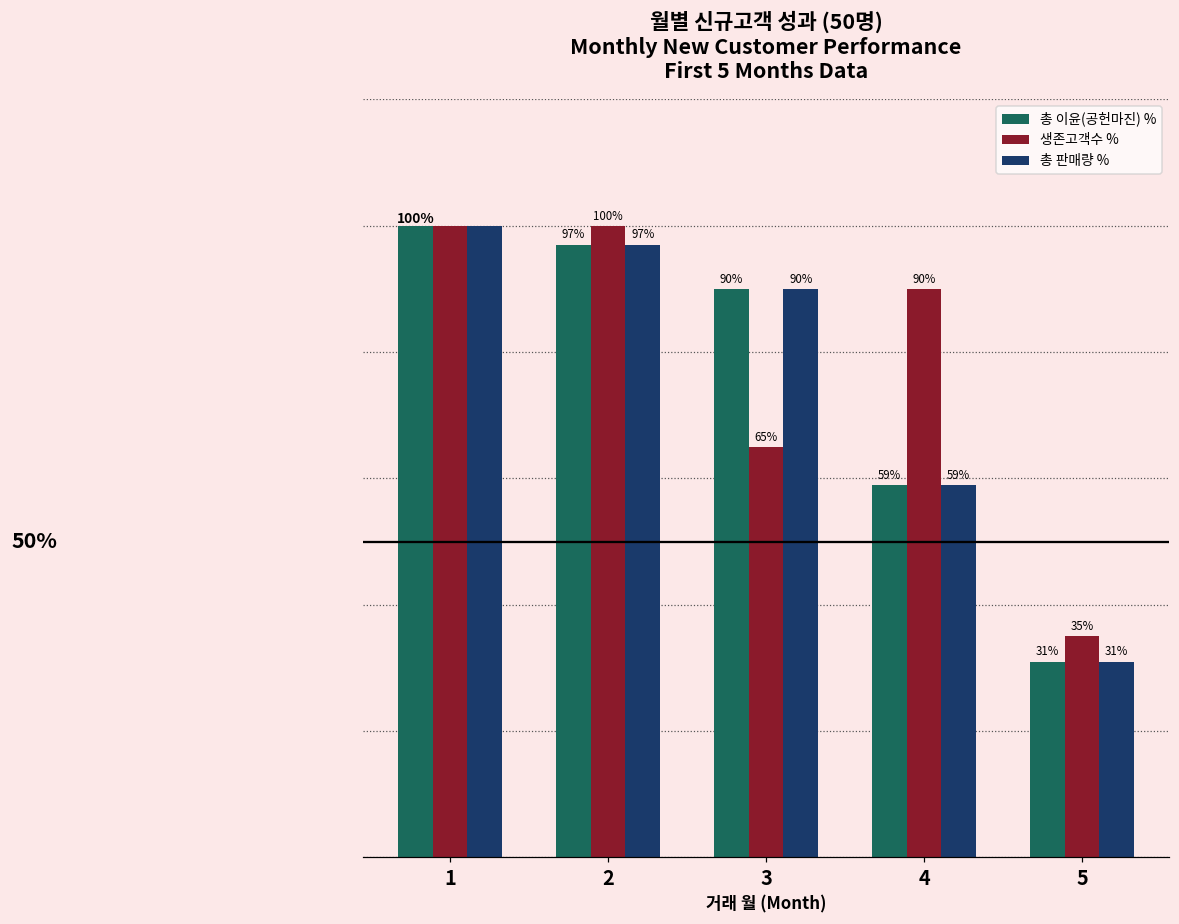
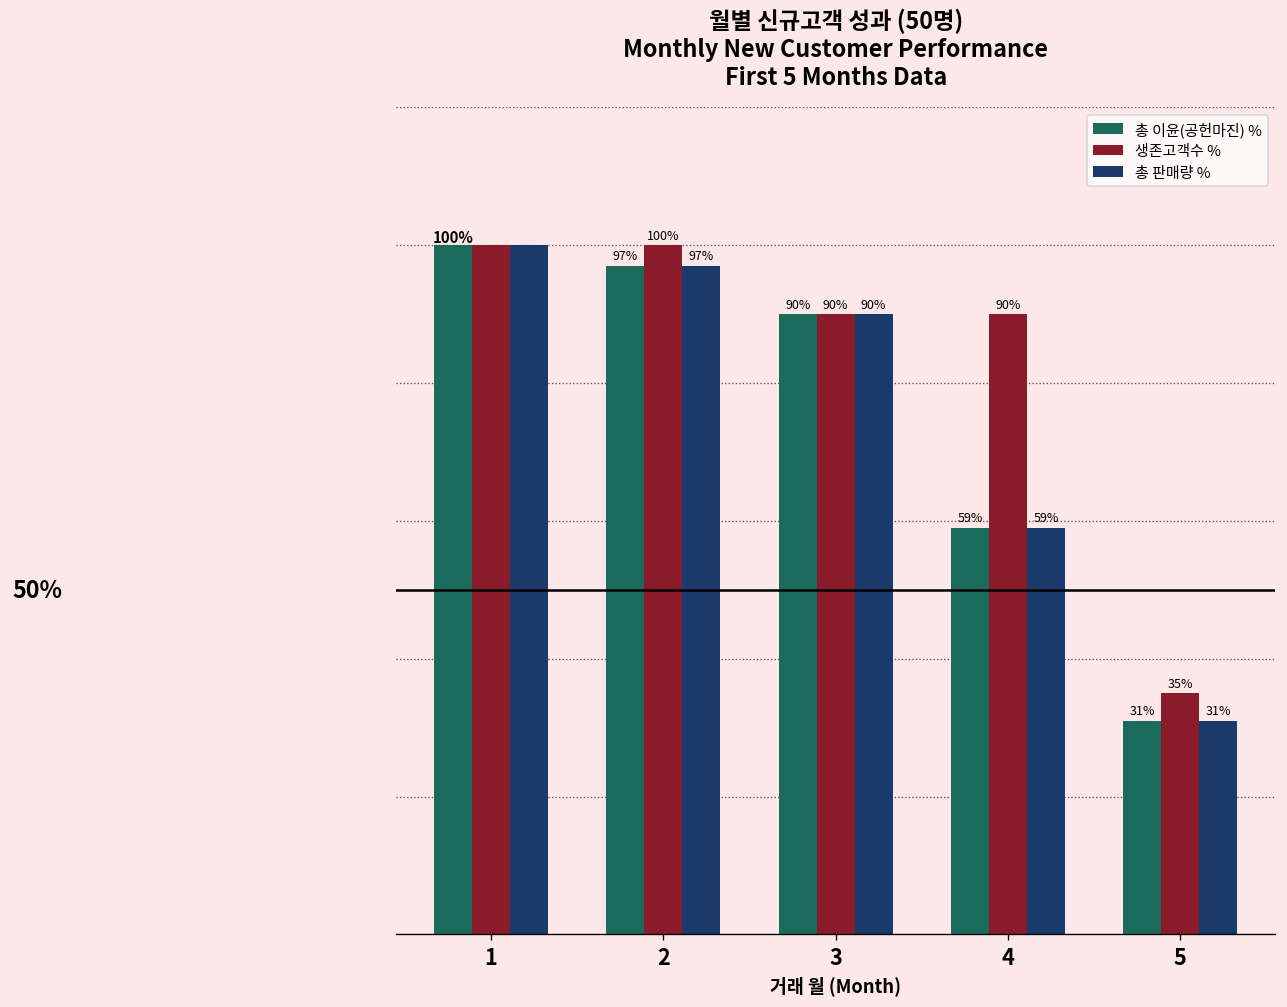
생존고객수 %, 3: 65% -> 90%
